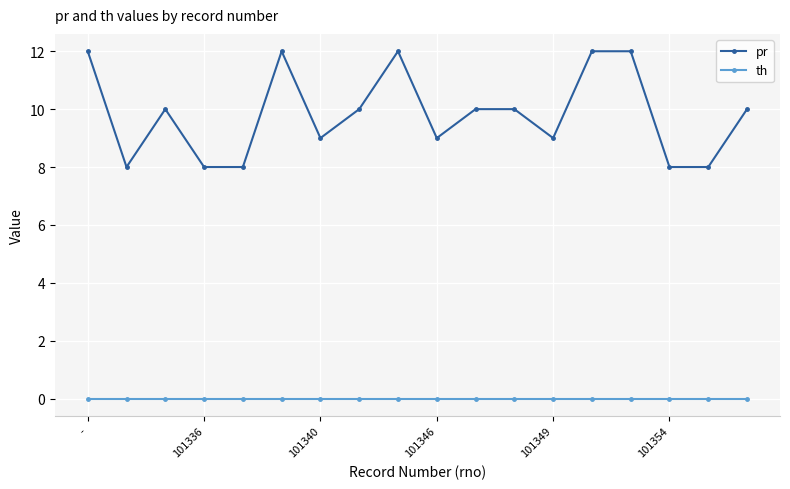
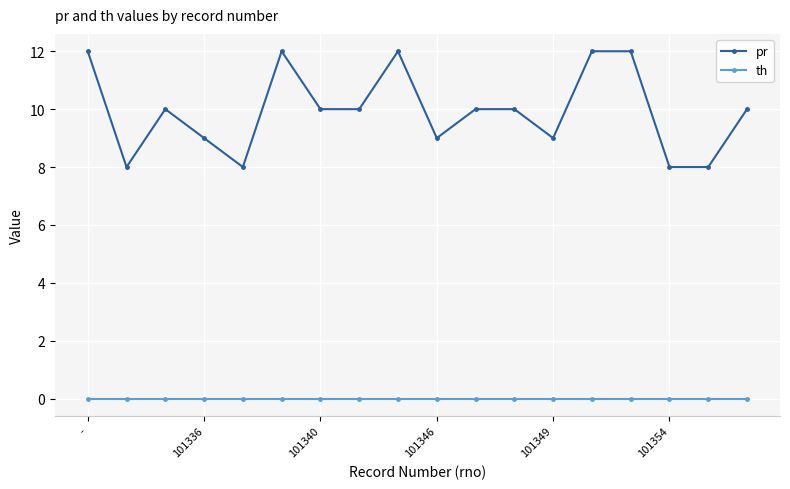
pr, 101336: 8 -> 9
pr, 101340: 9 -> 10
